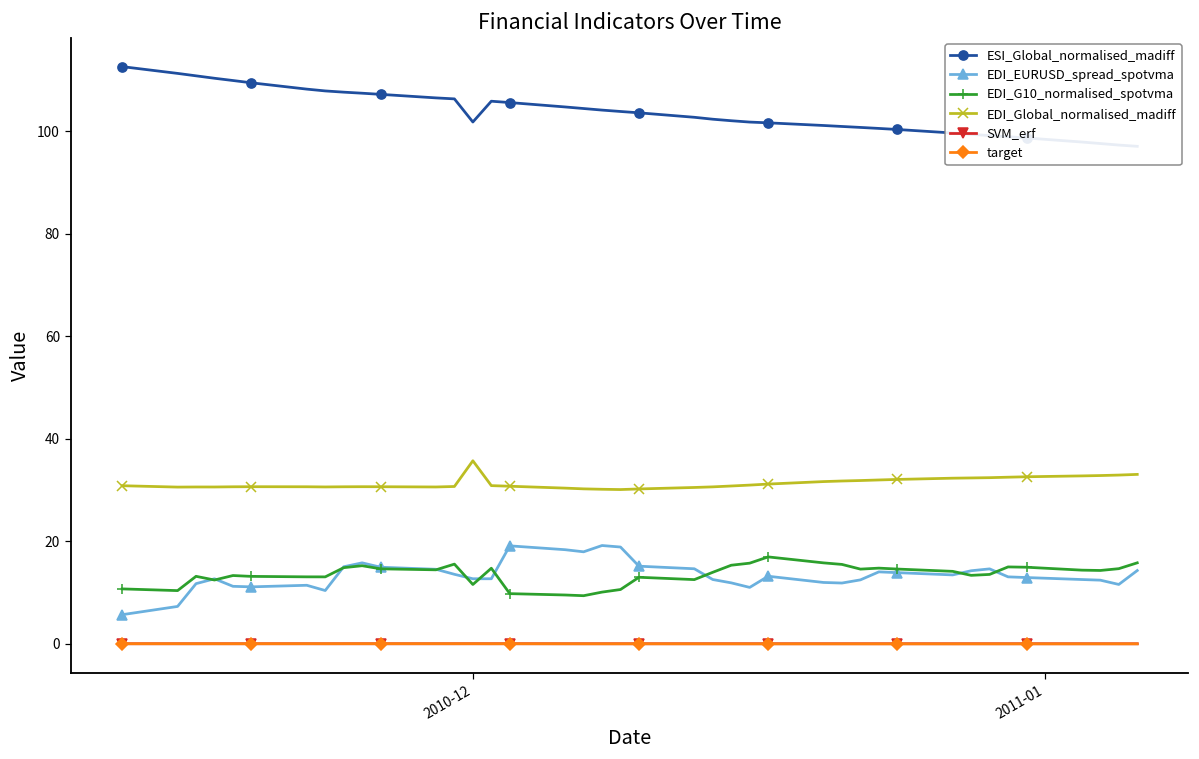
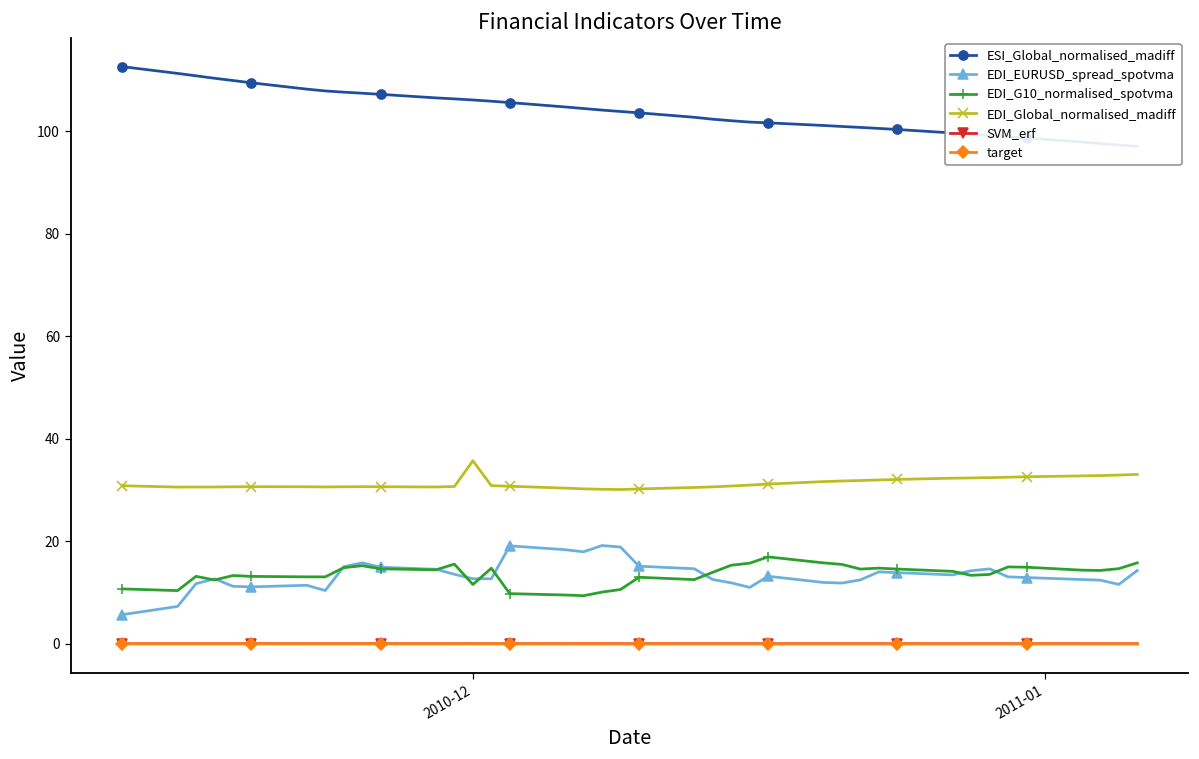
ESI_Global_normalised_madiff, 2010-12: 102 -> 106
